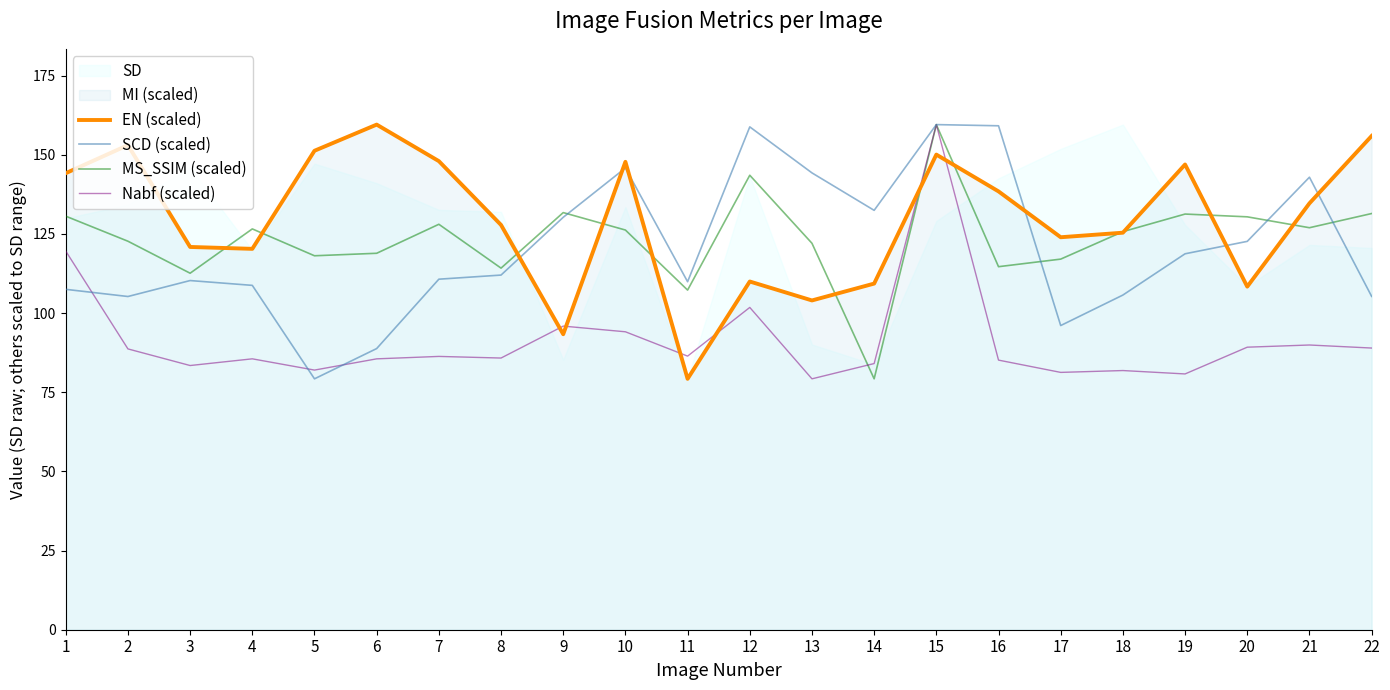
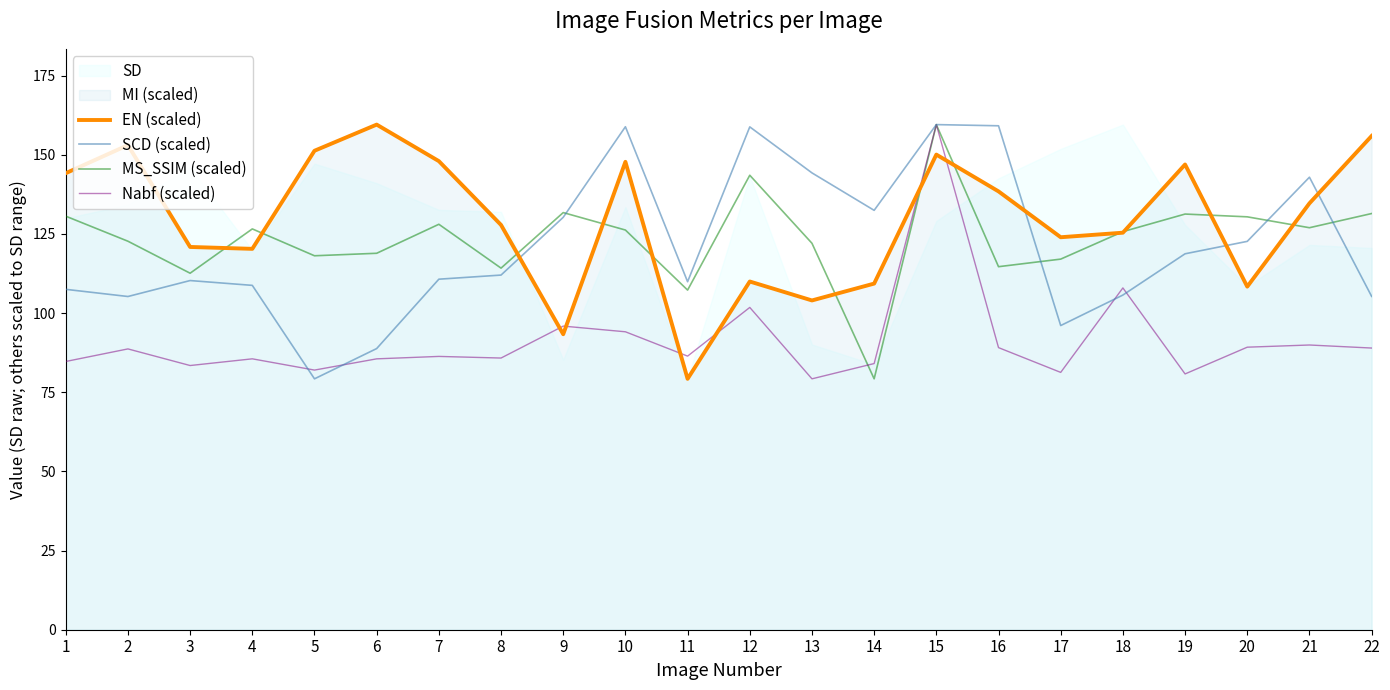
Nabf (scaled), 1: 120 -> 85
SCD (scaled), 10: 146 -> 159
Nabf (scaled), 16: 85 -> 89
Nabf (scaled), 18: 82 -> 108
